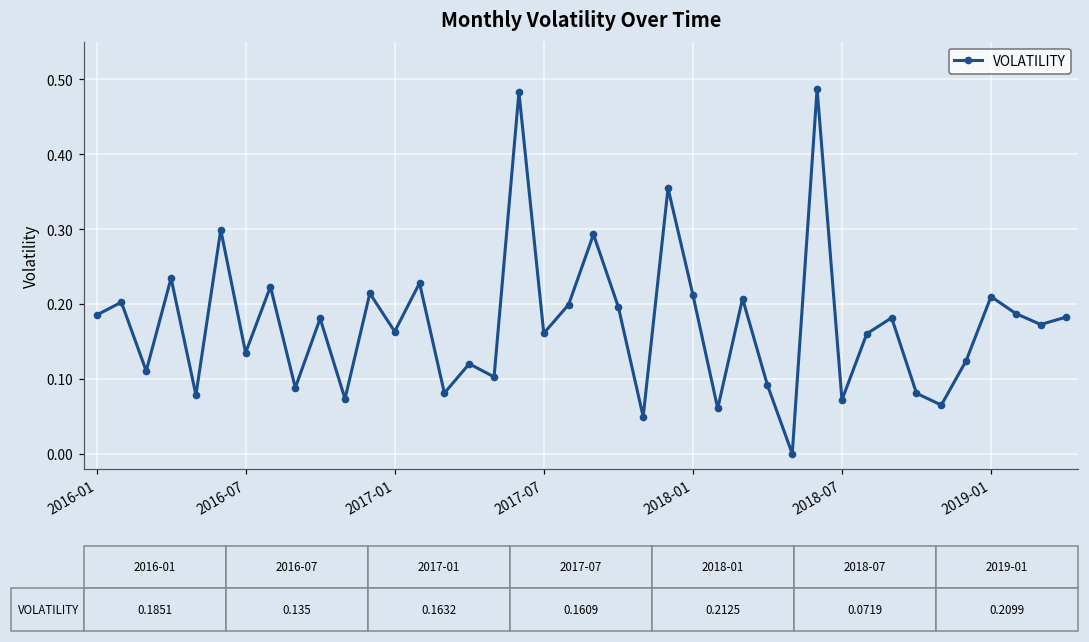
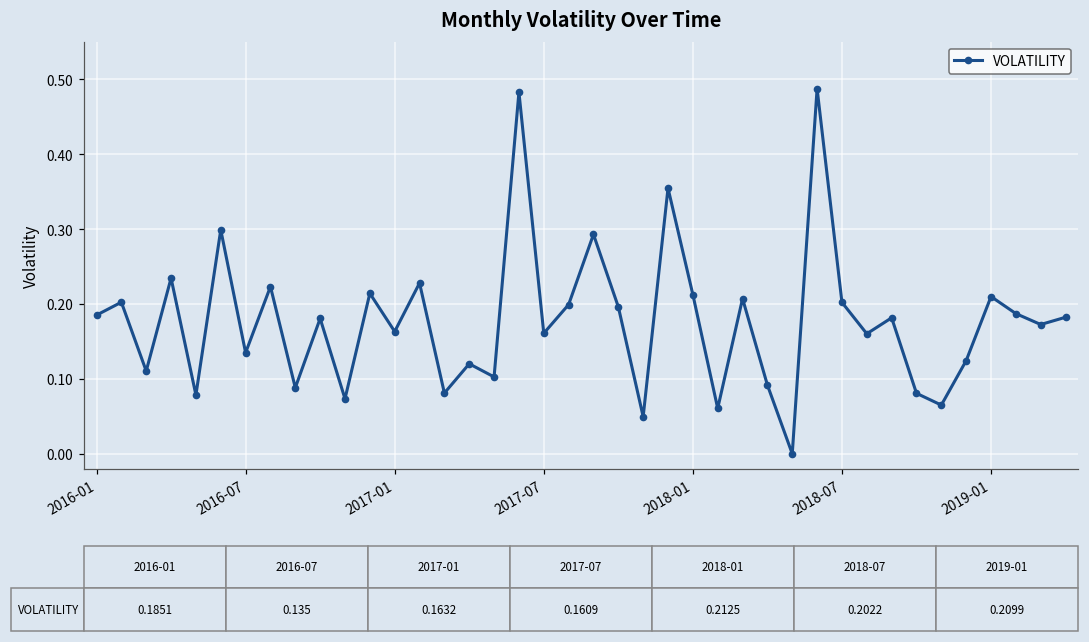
2018-07: 0.0719 -> 0.2022
